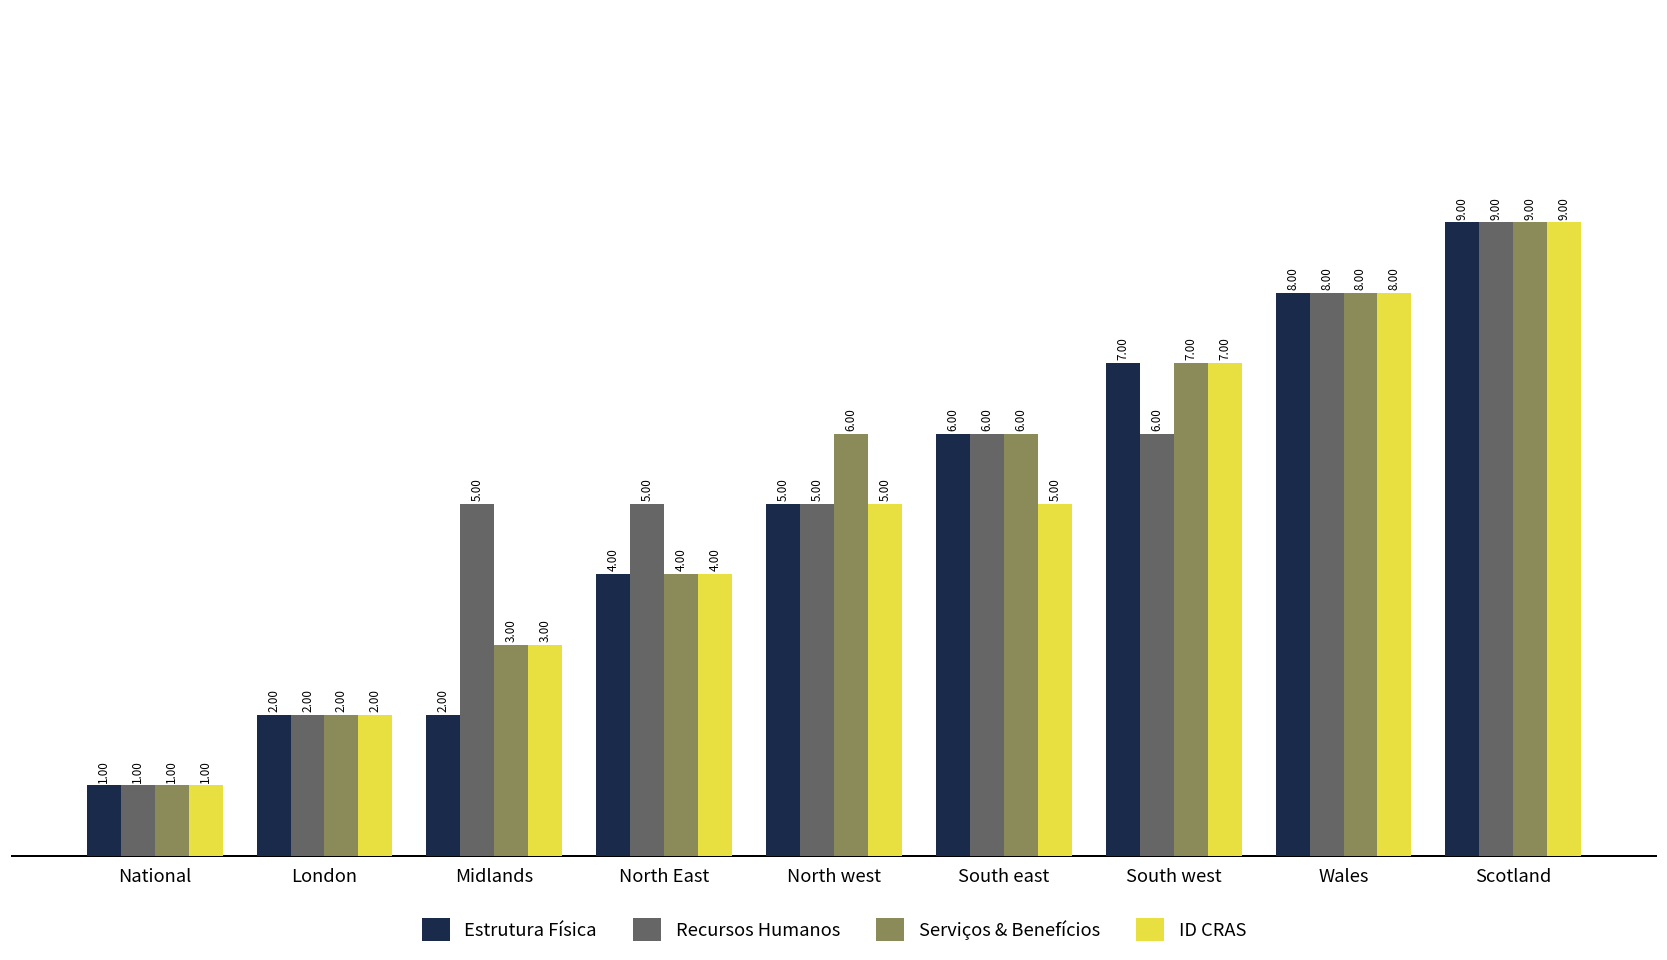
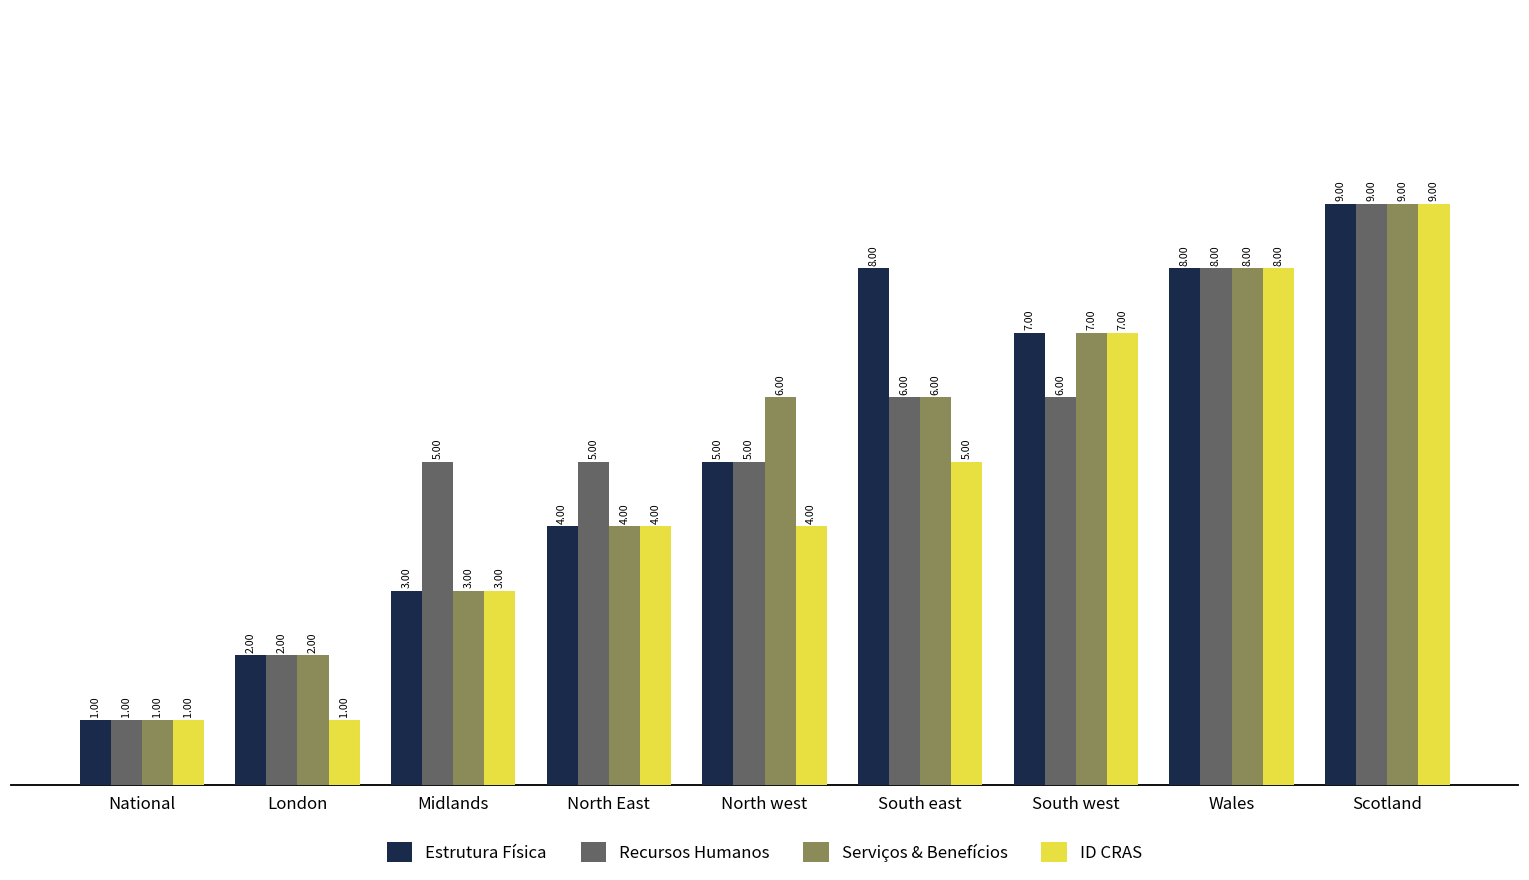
ID CRAS, London: 2.00 -> 1.00
Estrutura Física, Midlands: 2.00 -> 3.00
ID CRAS, North west: 5.00 -> 4.00
Estrutura Física, South east: 6.00 -> 8.00
